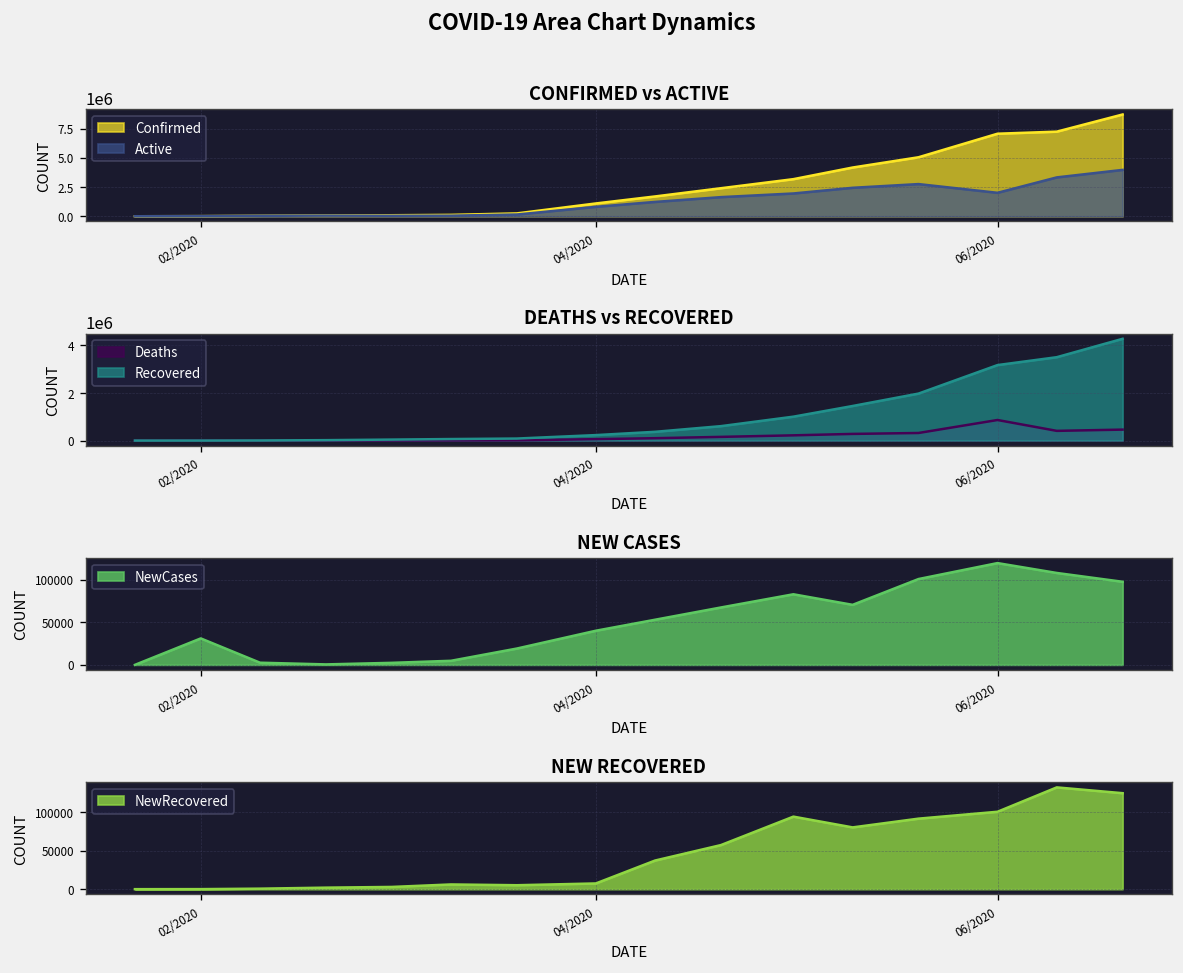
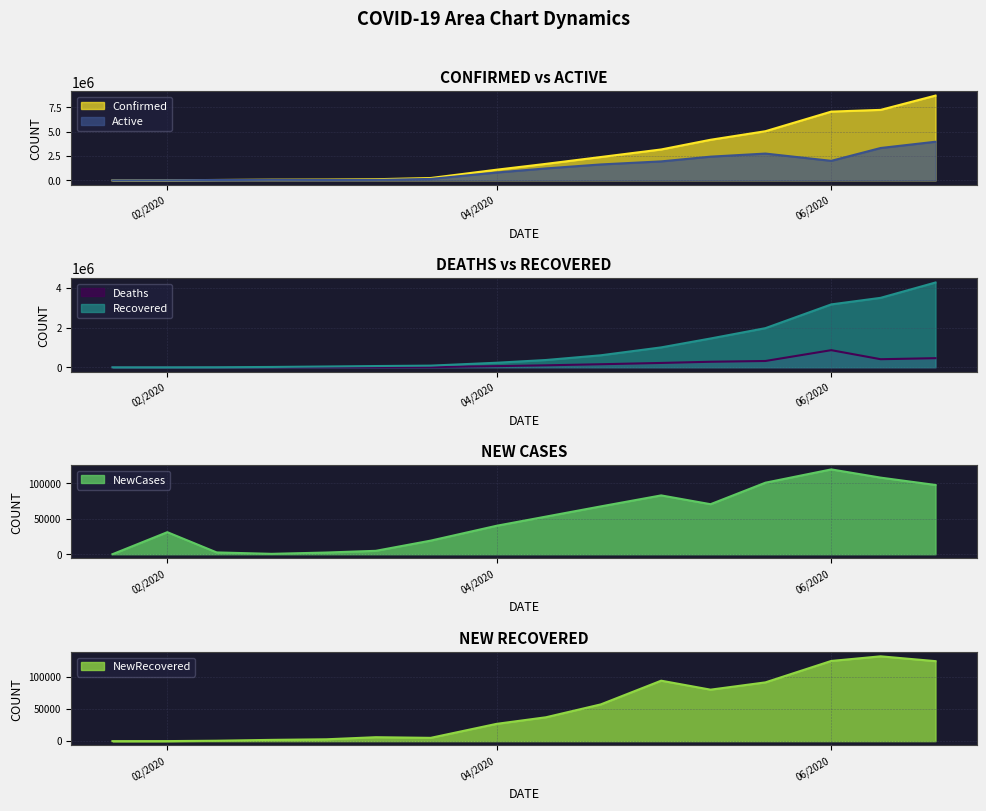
NEW RECOVERED, 04/2020: 10000 -> 30000
NEW RECOVERED, 06/2020: 100000 -> 130000
